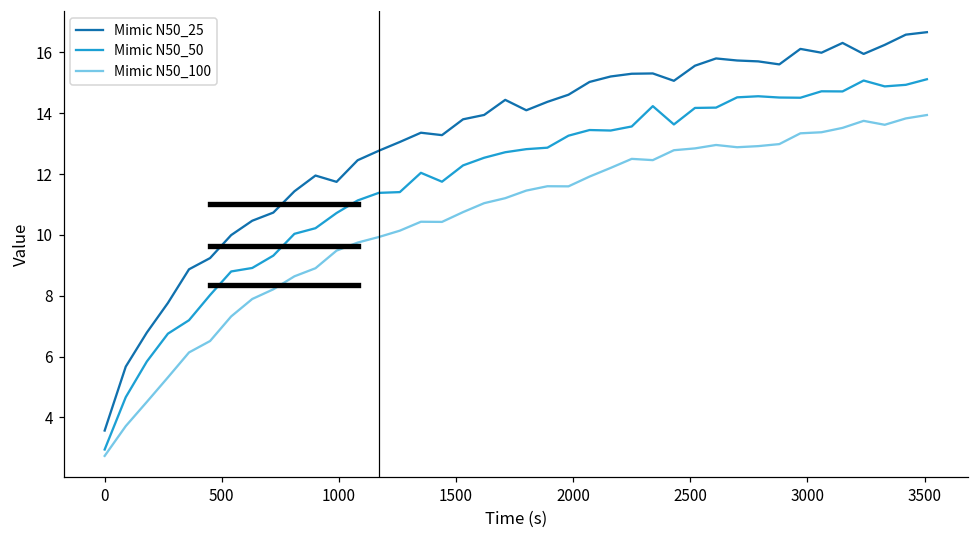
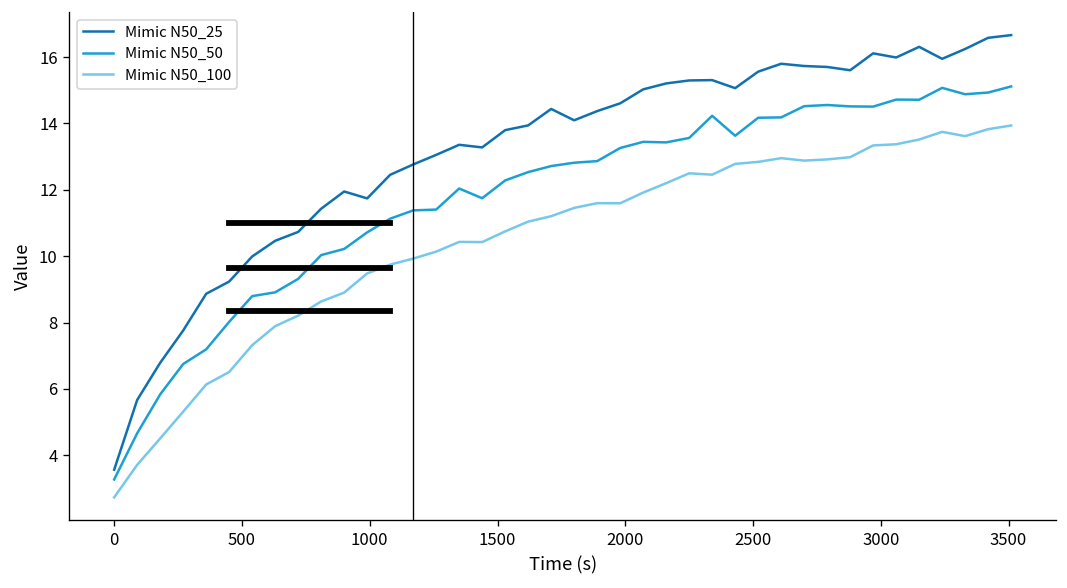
Mimic N50_50, 0: 2.9 -> 3.3
